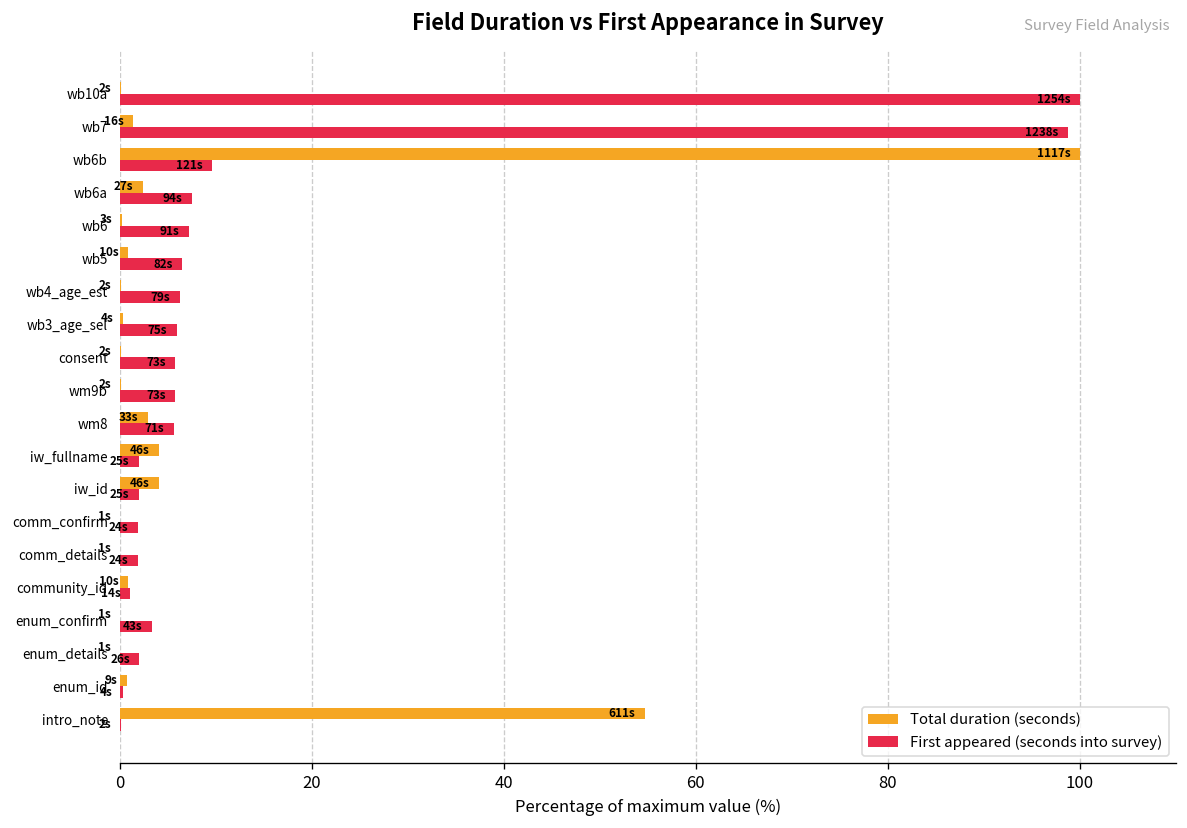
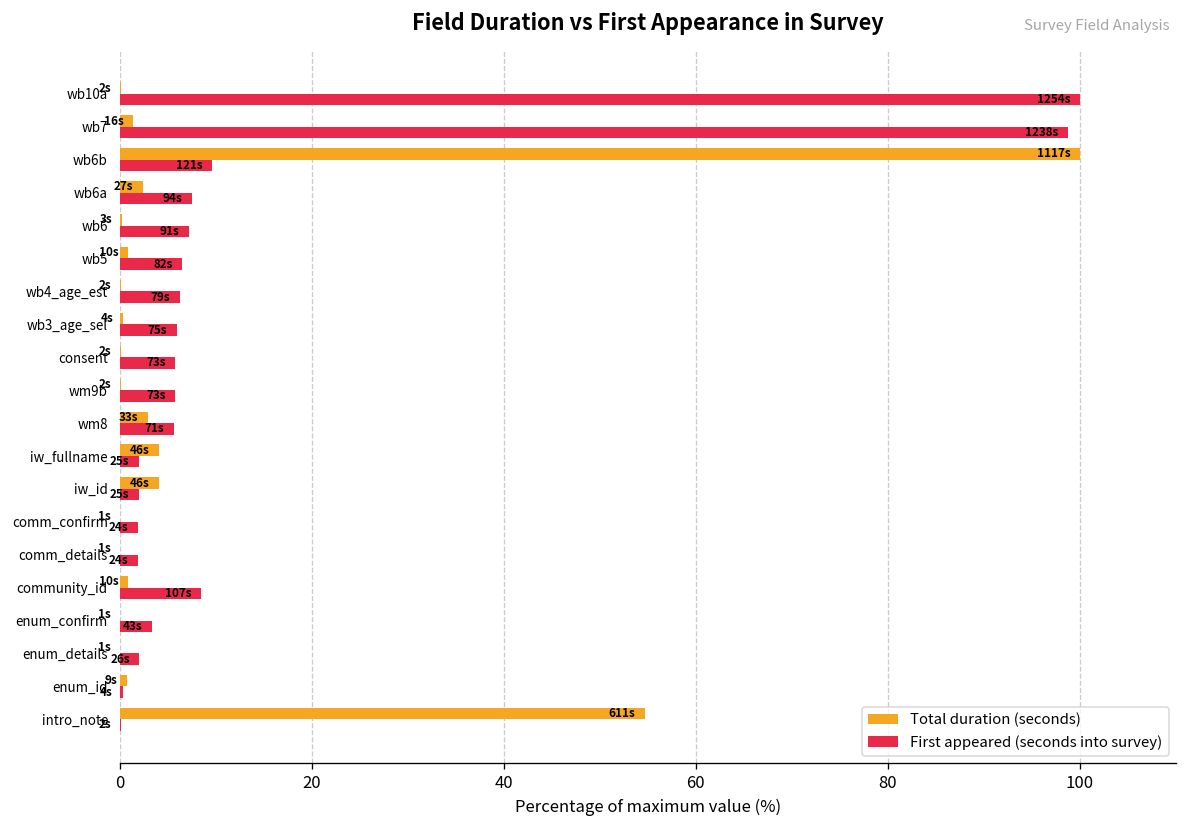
First appeared (seconds into survey), community_id: 14s -> 107s
